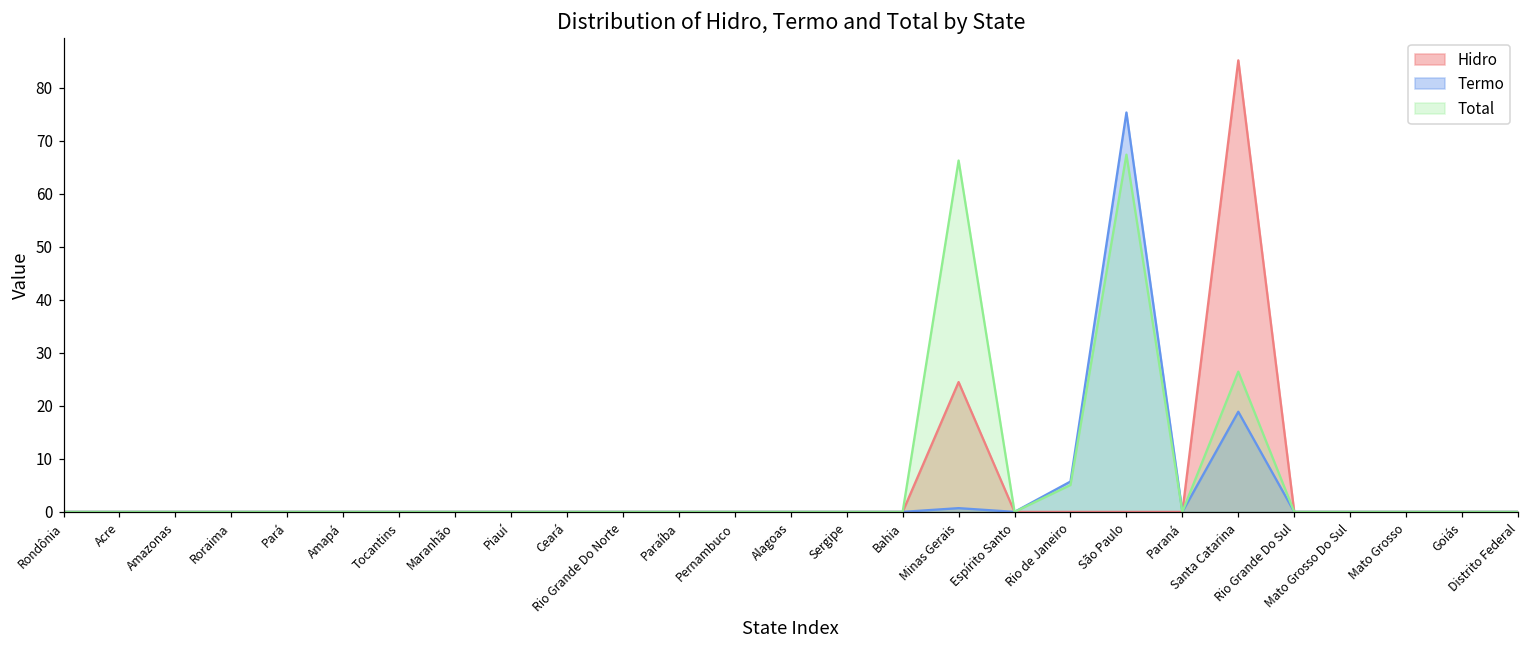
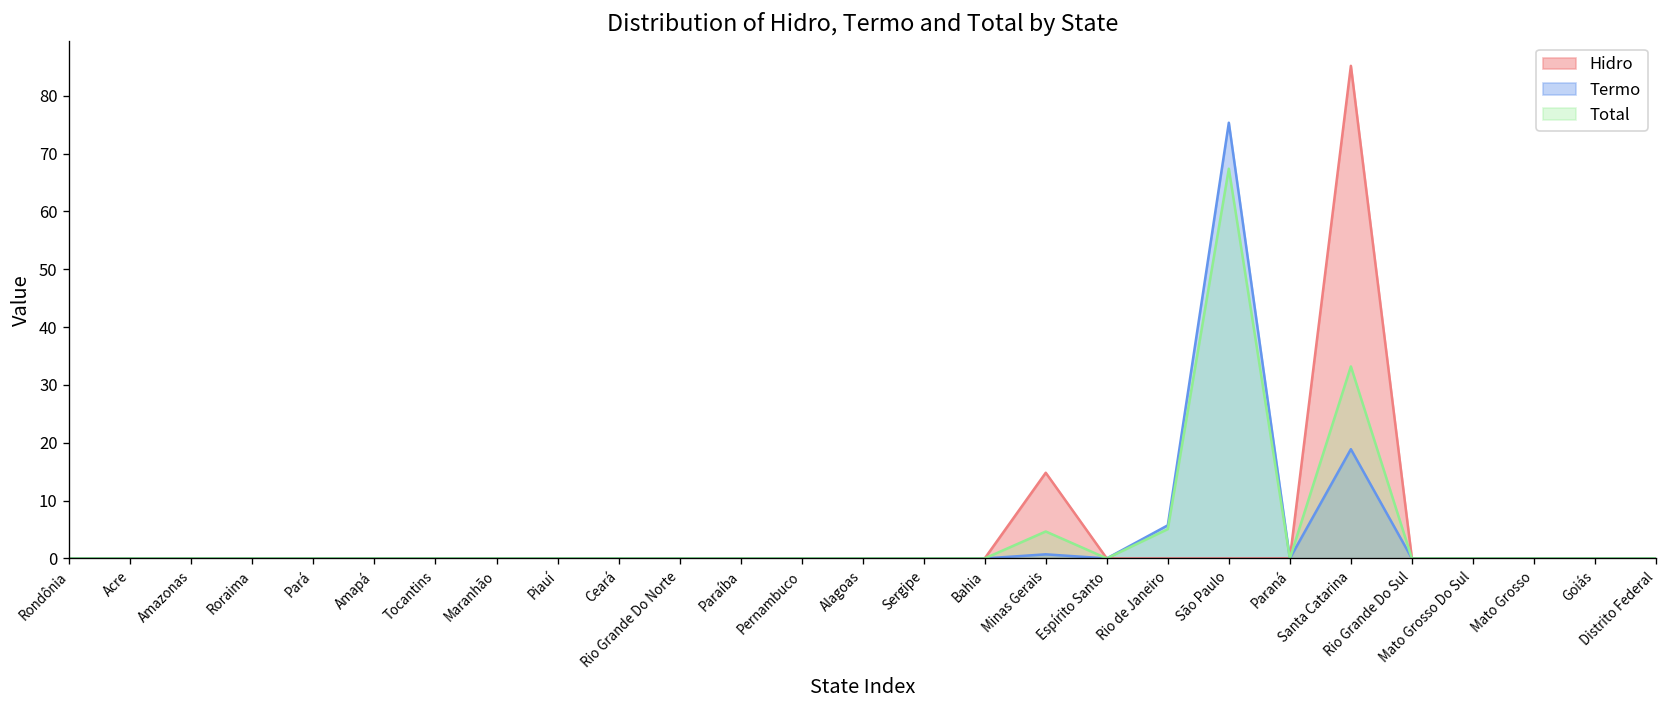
Hidro, Minas Gerais: 24 -> 15
Total, Minas Gerais: 66 -> 5
Total, Santa Catarina: 26 -> 33
